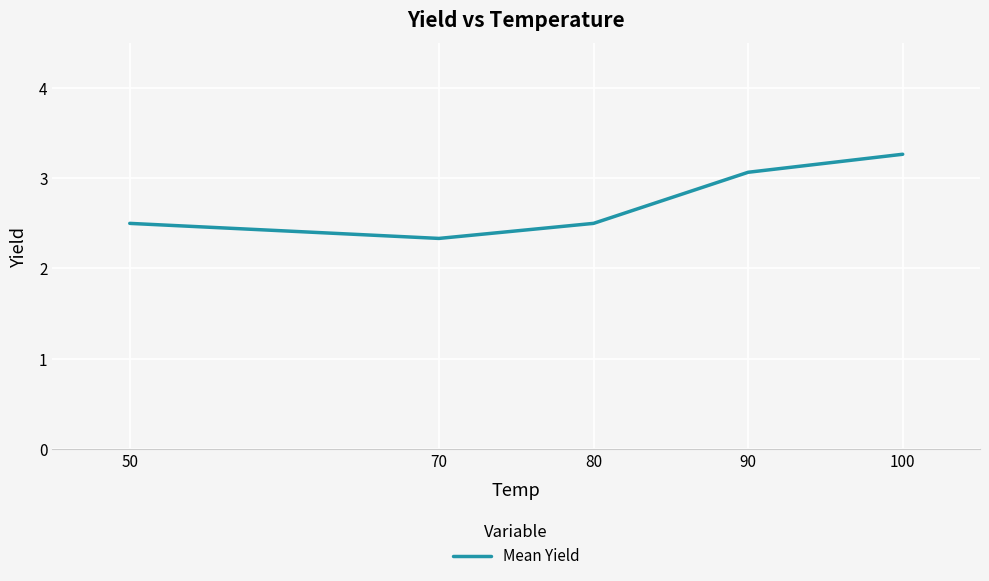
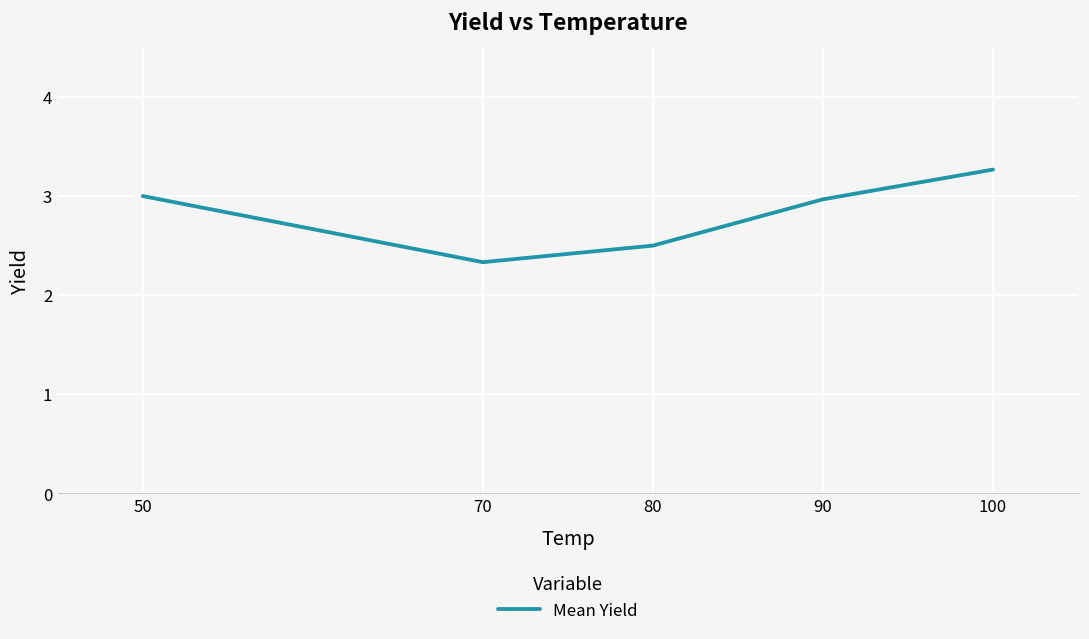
50: 2.5 -> 3.0
90: 3.1 -> 3.0
